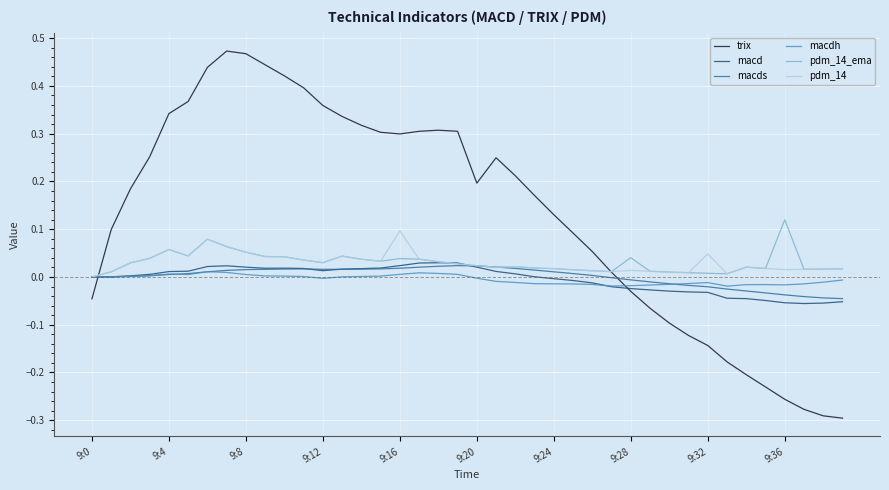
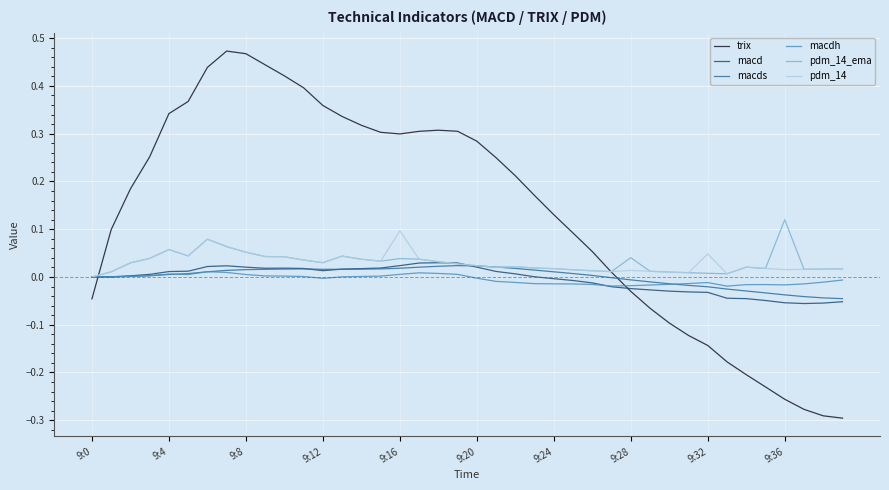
trix, 9:20: 0.20 -> 0.28
